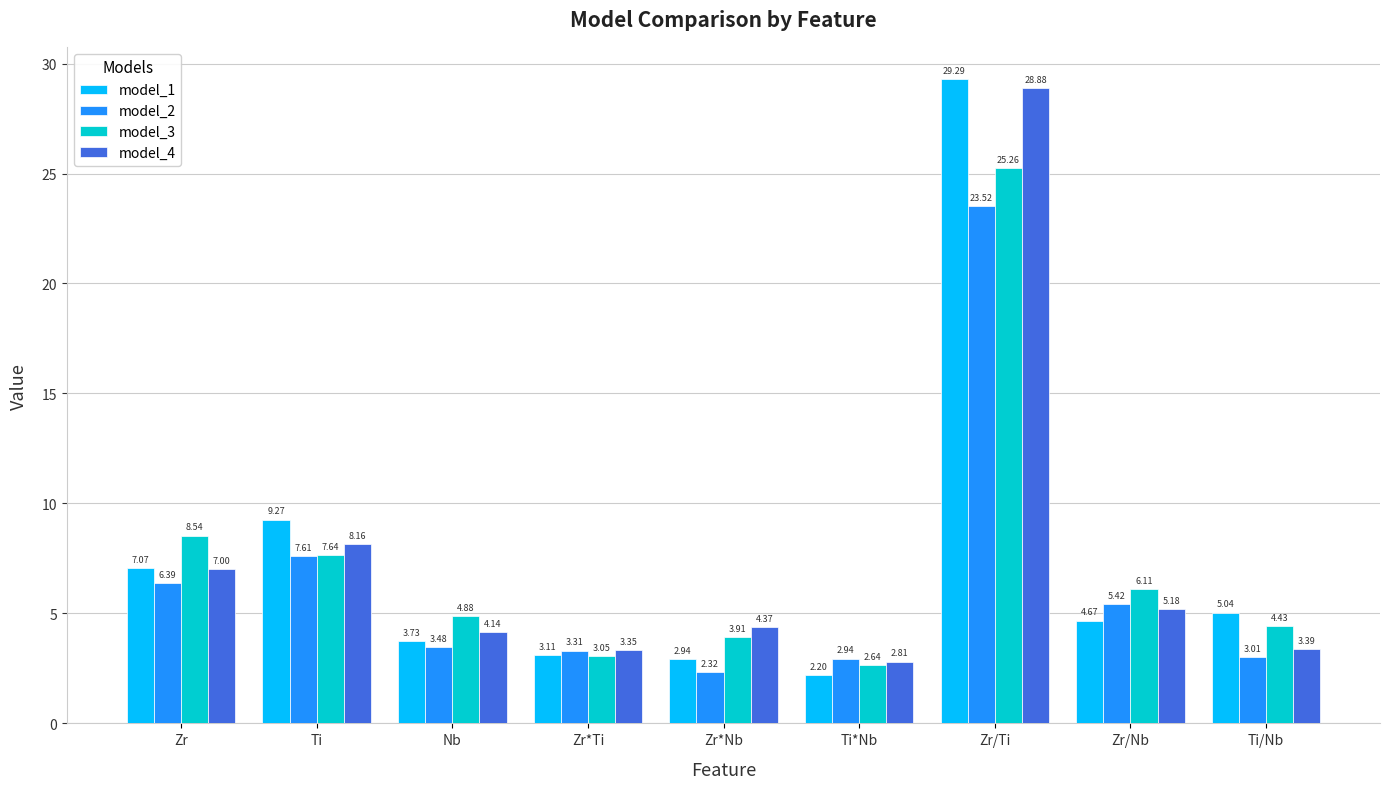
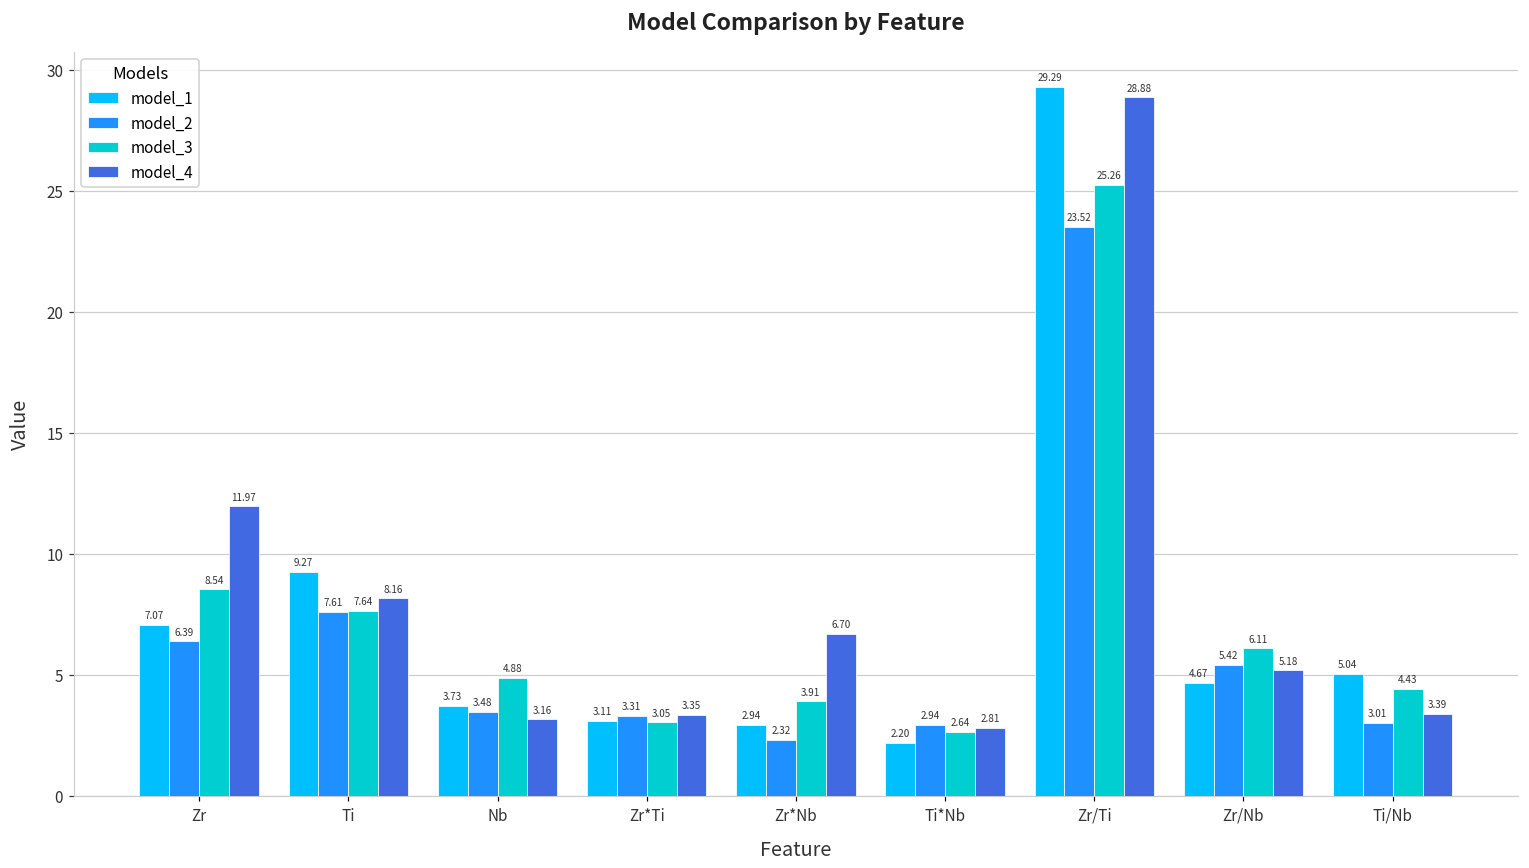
model_4, Zr: 7.00 -> 11.97
model_4, Nb: 4.14 -> 3.16
model_4, Zr*Nb: 4.37 -> 6.70
